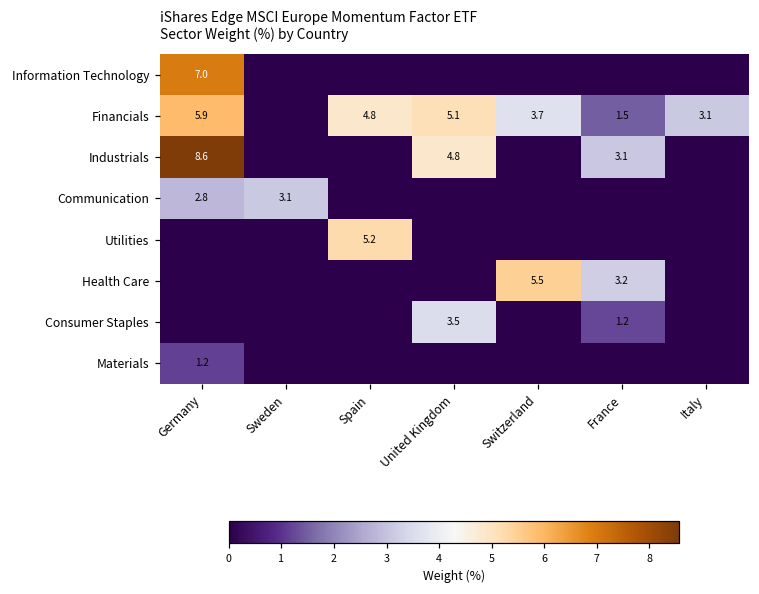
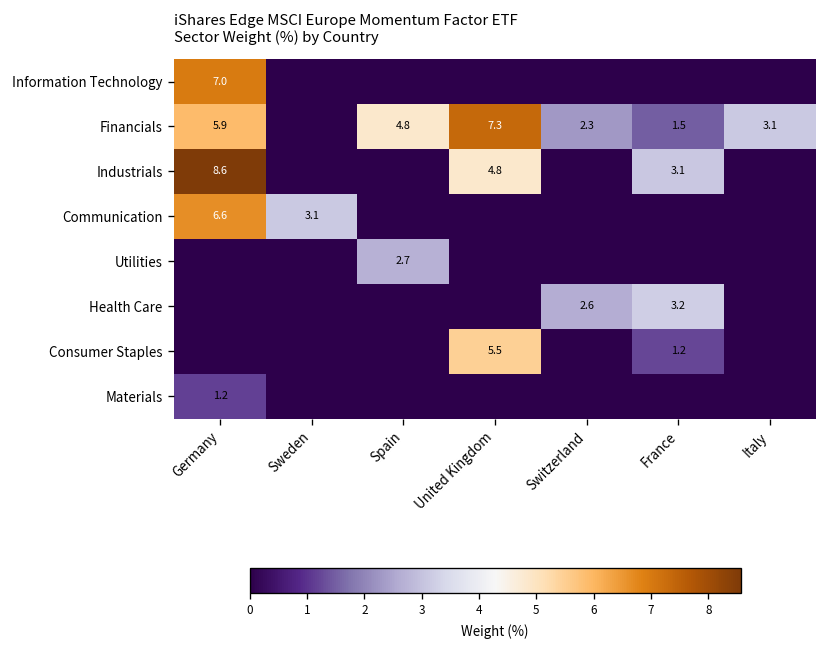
Financials, United Kingdom: 5.1 -> 7.3
Financials, Switzerland: 3.7 -> 2.3
Communication, Germany: 2.8 -> 6.6
Utilities, Spain: 5.2 -> 2.7
Health Care, Switzerland: 5.5 -> 2.6
Consumer Staples, United Kingdom: 3.5 -> 5.5
